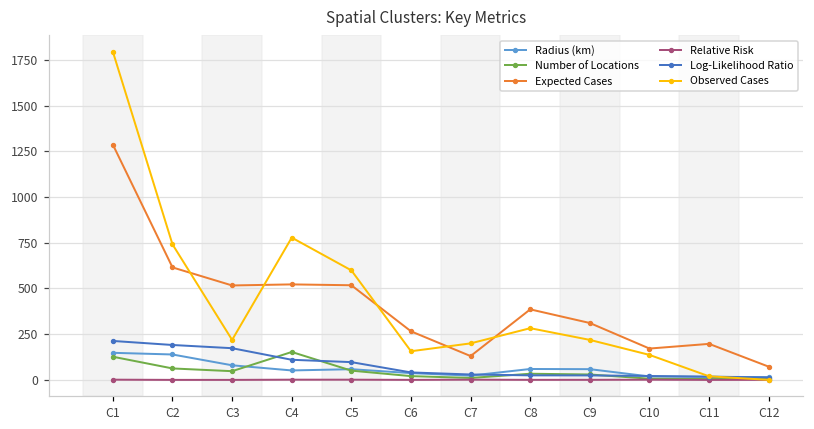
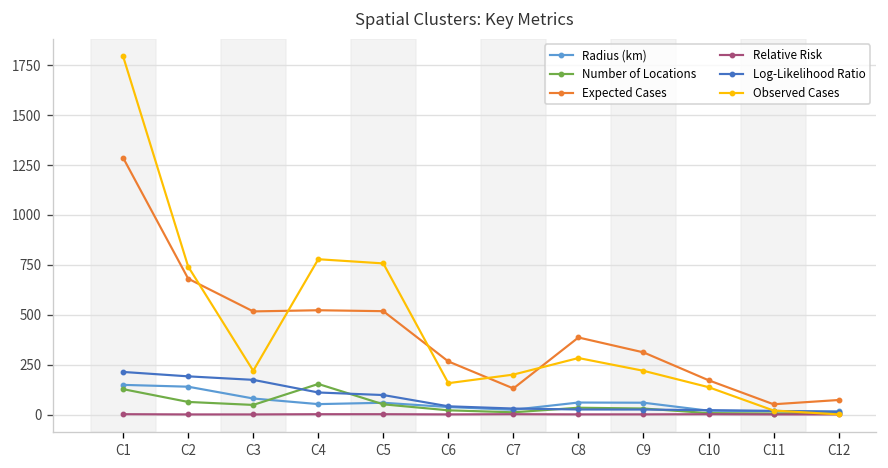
Expected Cases, C2: 620 -> 680
Observed Cases, C5: 600 -> 760
Expected Cases, C11: 200 -> 50
